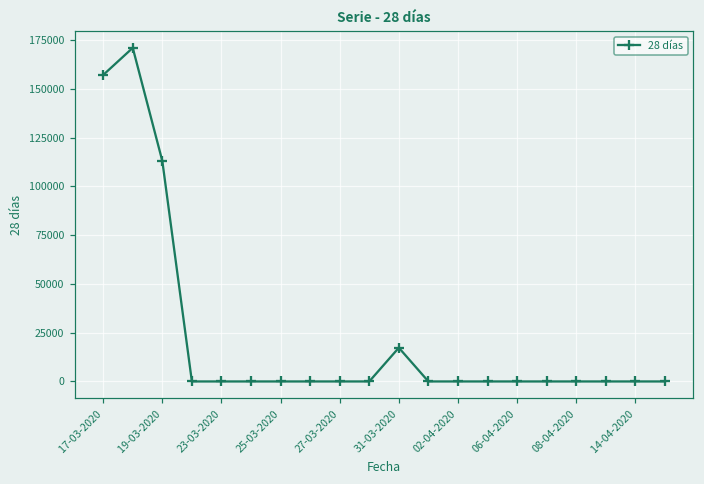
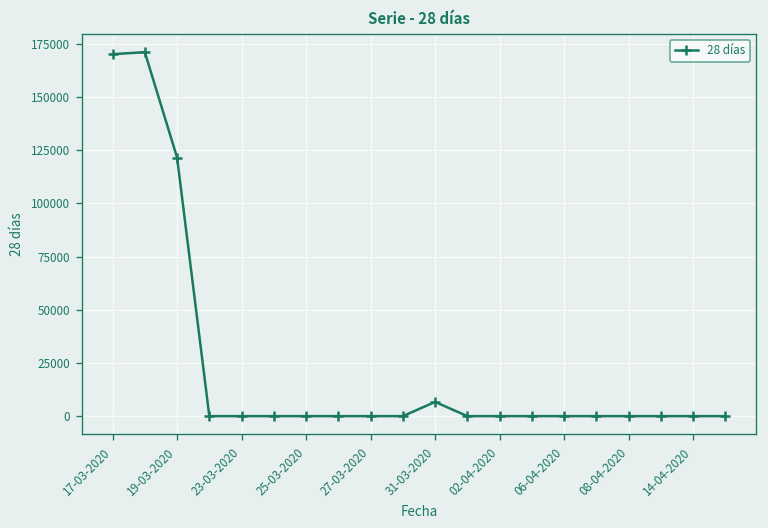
17-03-2020: 157000 -> 170000
19-03-2020: 113000 -> 122000
31-03-2020: 17000 -> 7000
